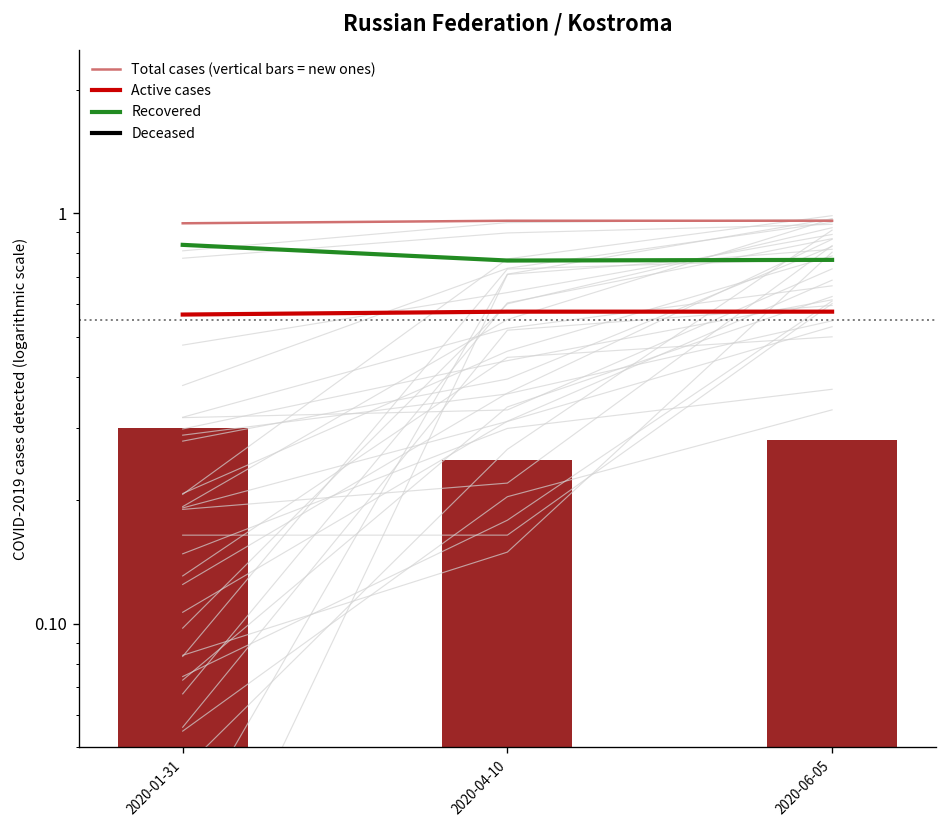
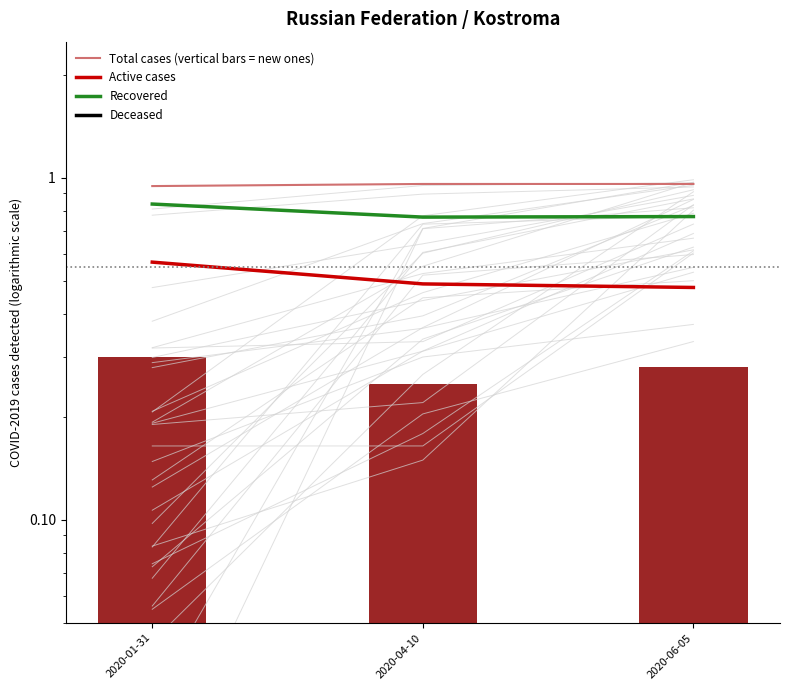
Active cases, 2020-04-10: 0.58 -> 0.49
Active cases, 2020-06-05: 0.58 -> 0.48
